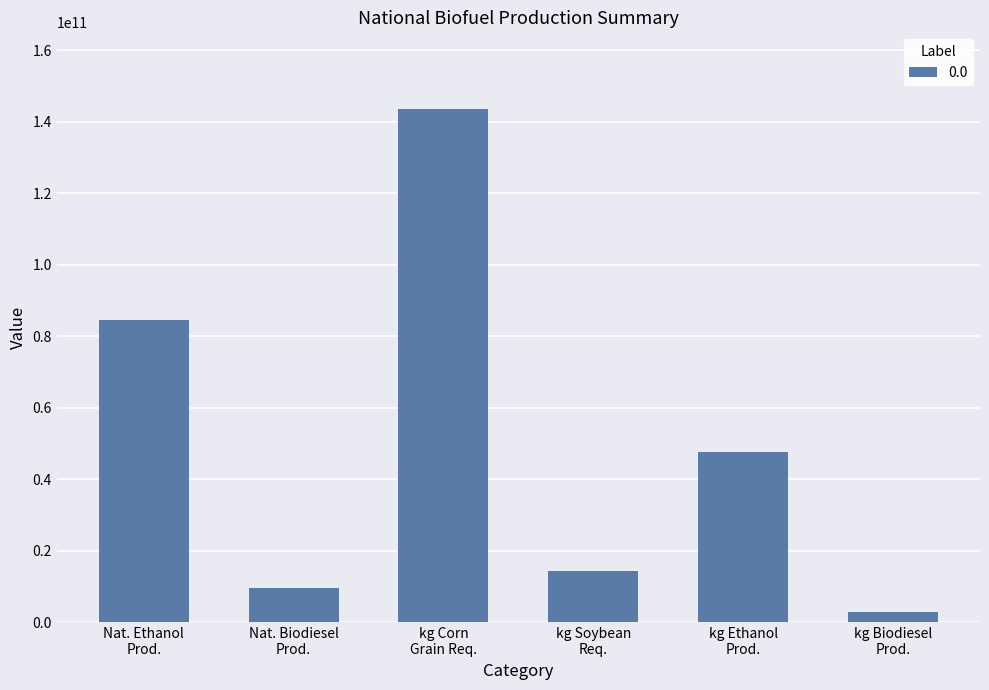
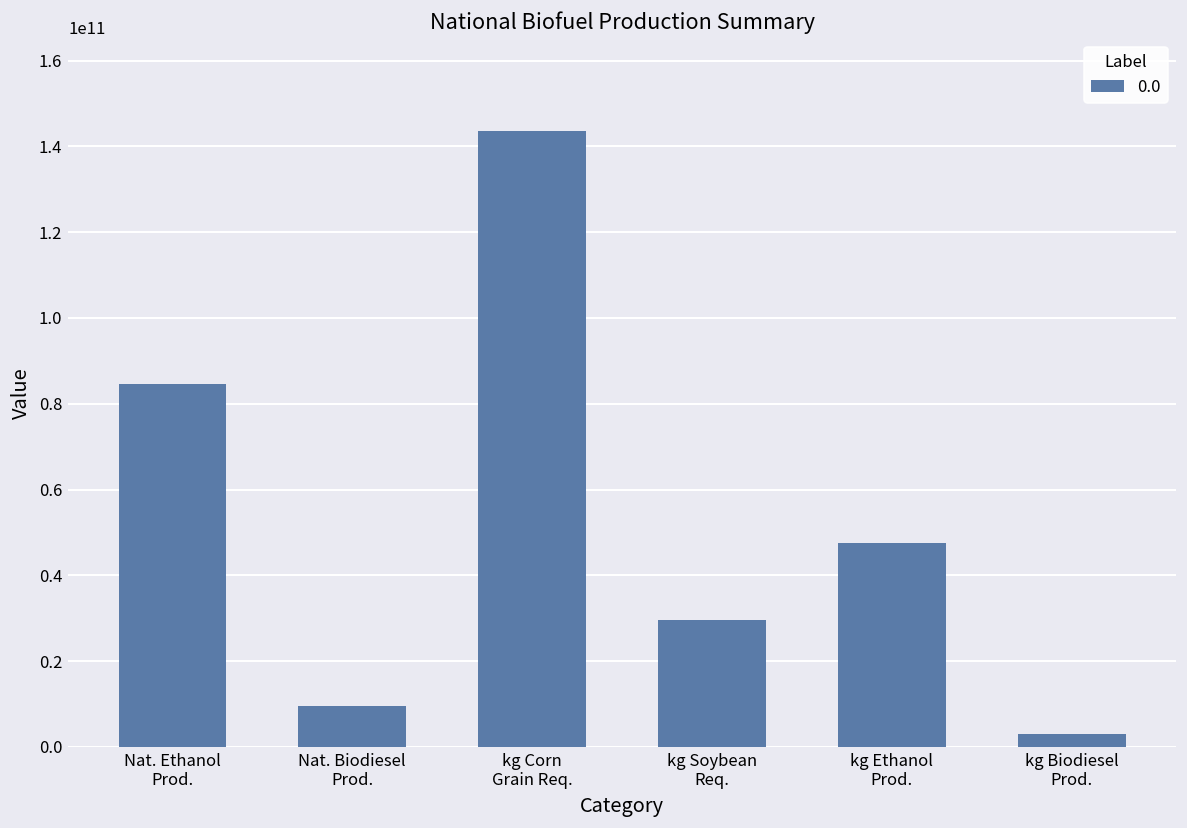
kg Soybean Req.: 14000000000 -> 30000000000
